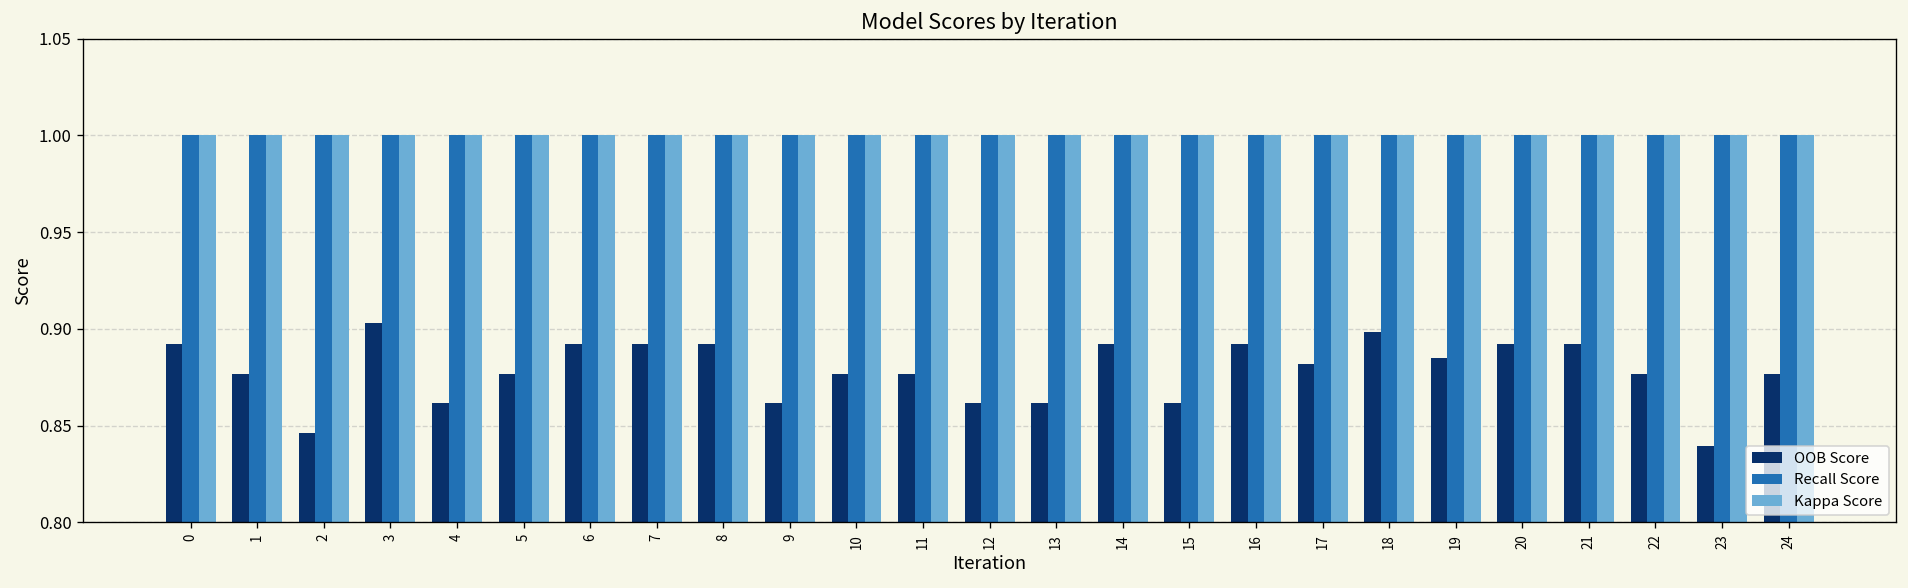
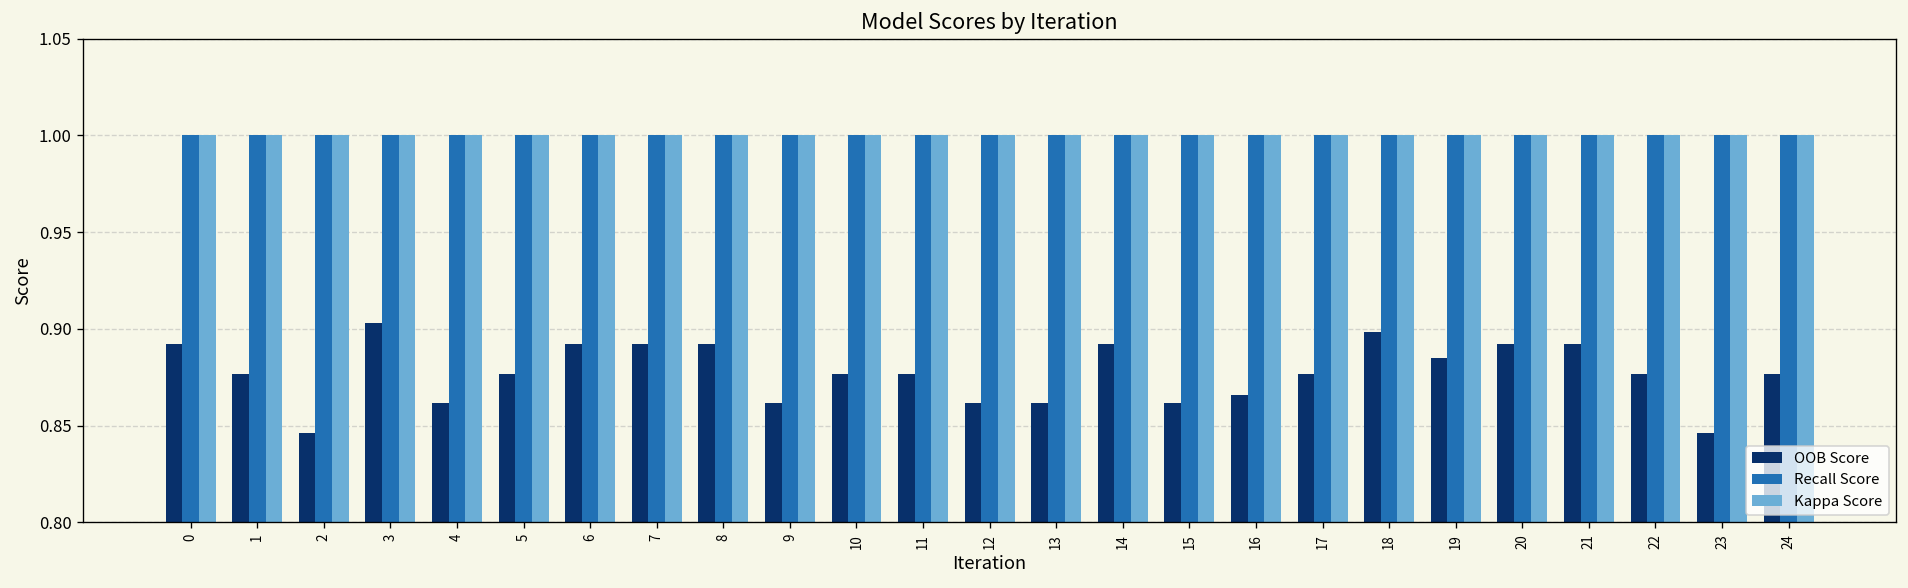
OOB Score, 16: 0.892 -> 0.866
OOB Score, 17: 0.882 -> 0.877
OOB Score, 23: 0.840 -> 0.846
